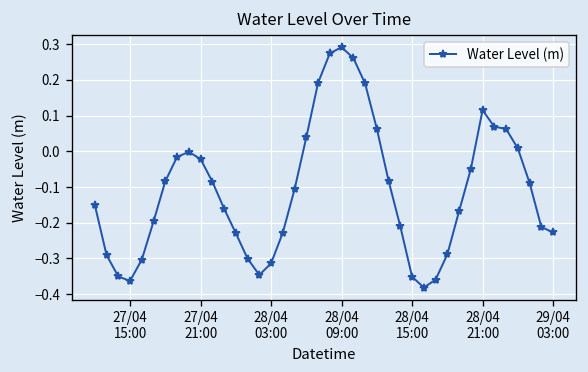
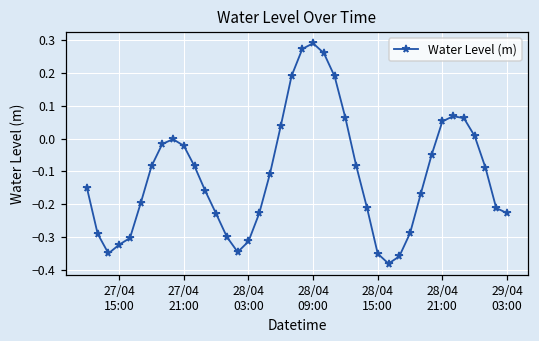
27/04 15:00: -0.36 -> -0.32
28/04 21:00: 0.12 -> 0.05
